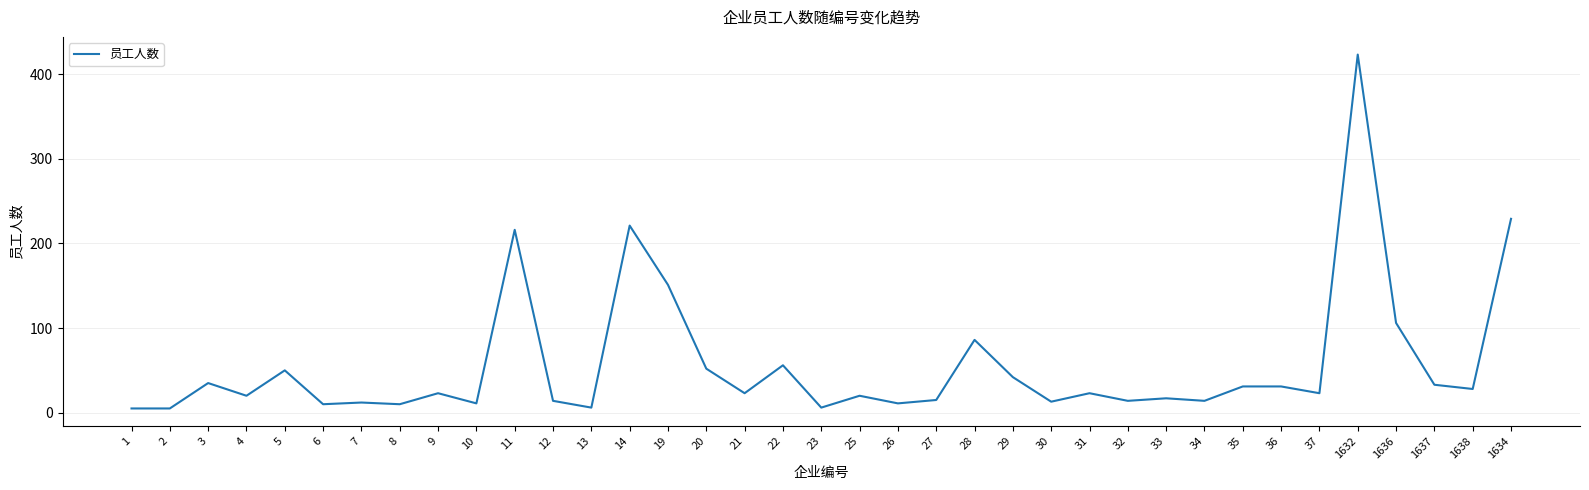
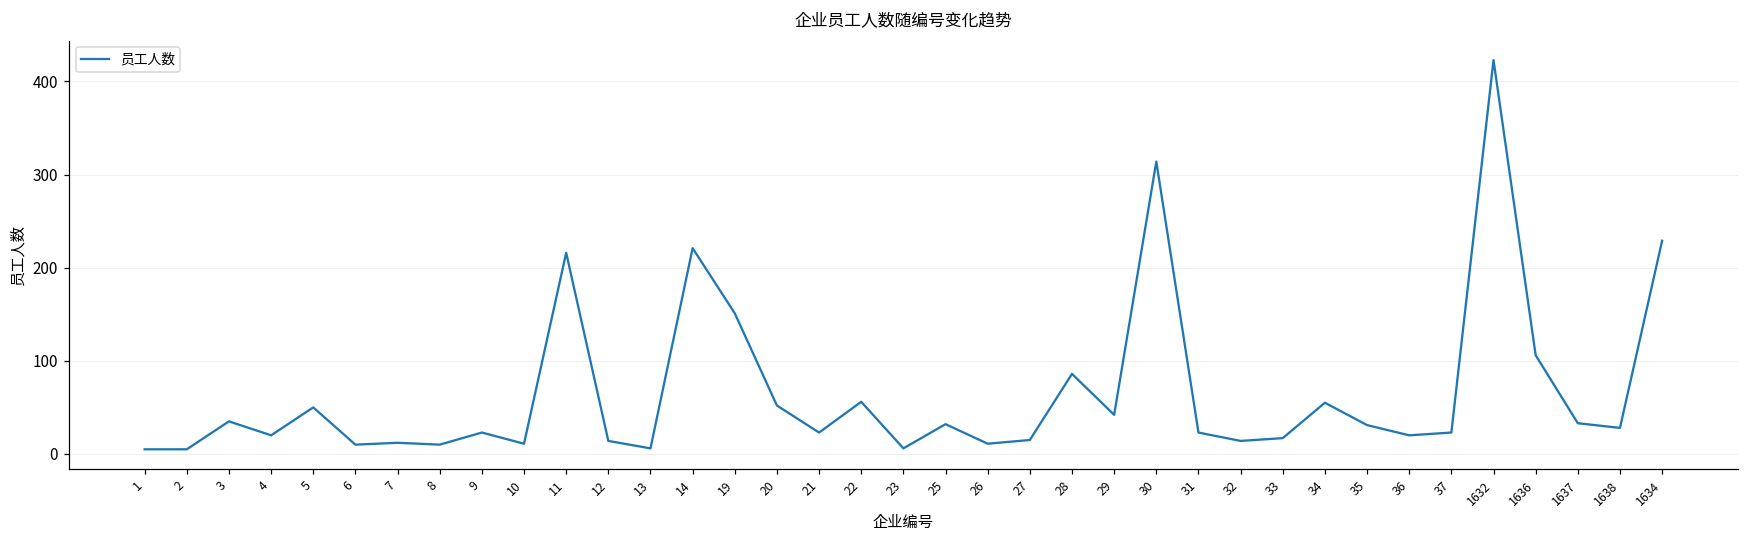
25: 20 -> 30
30: 10 -> 310
34: 10 -> 60
36: 30 -> 20
